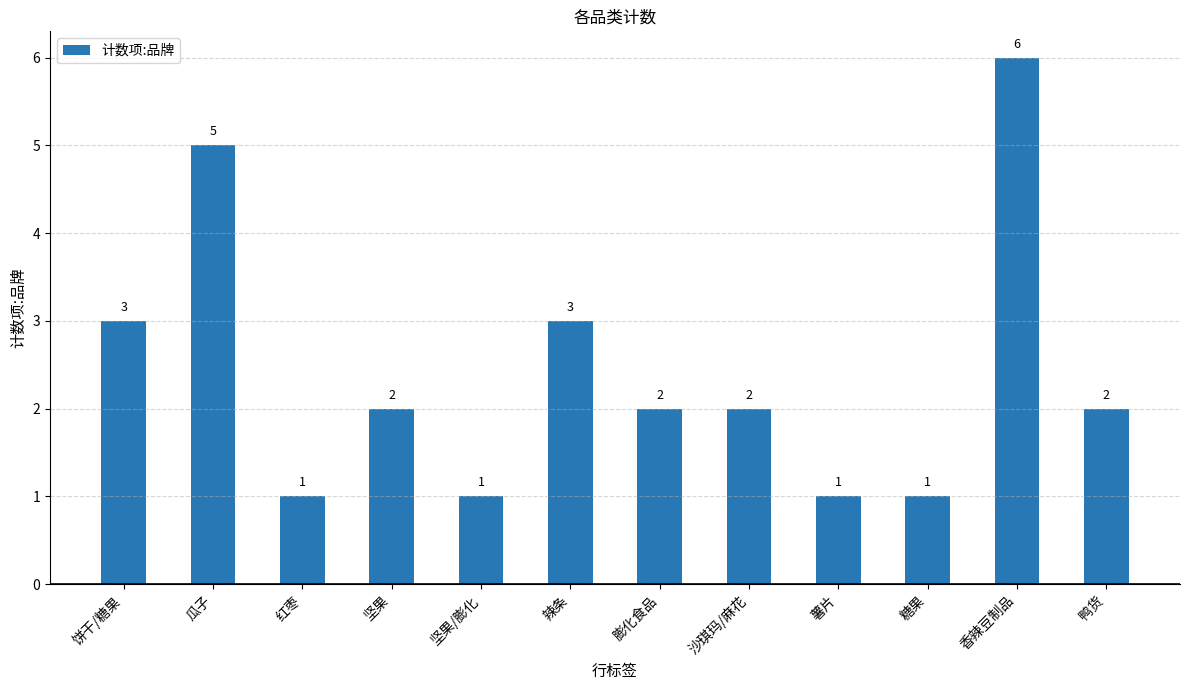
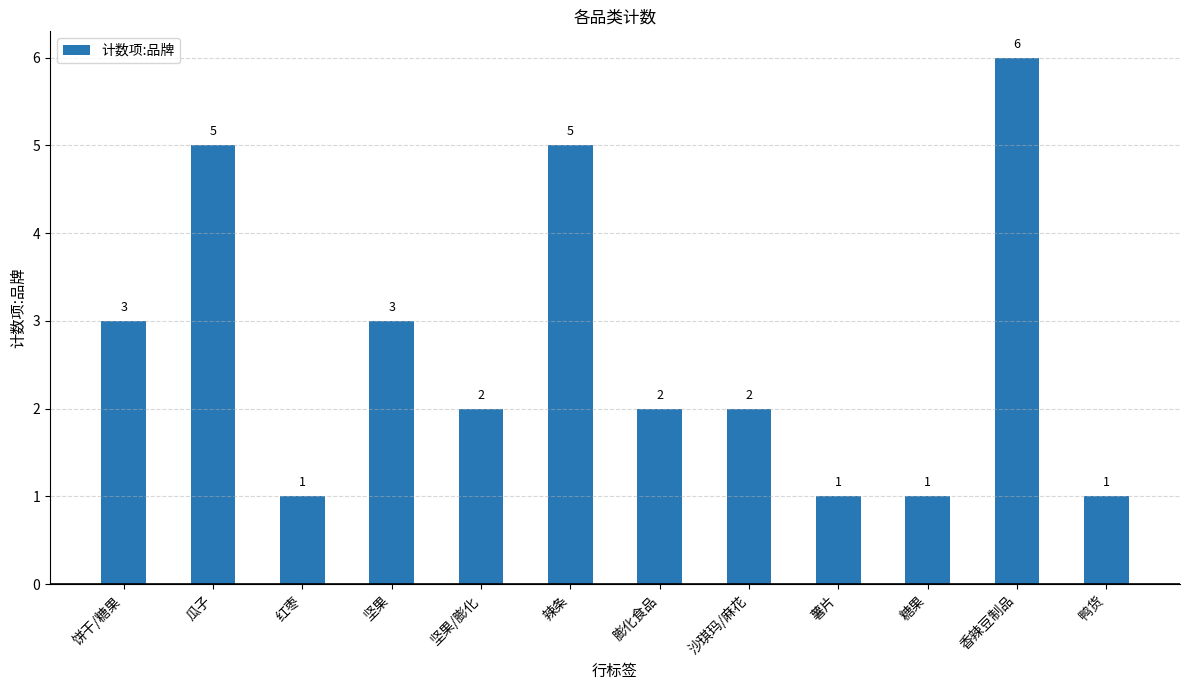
坚果: 2 -> 3
坚果/膨化: 1 -> 2
辣条: 3 -> 5
鸭货: 2 -> 1
